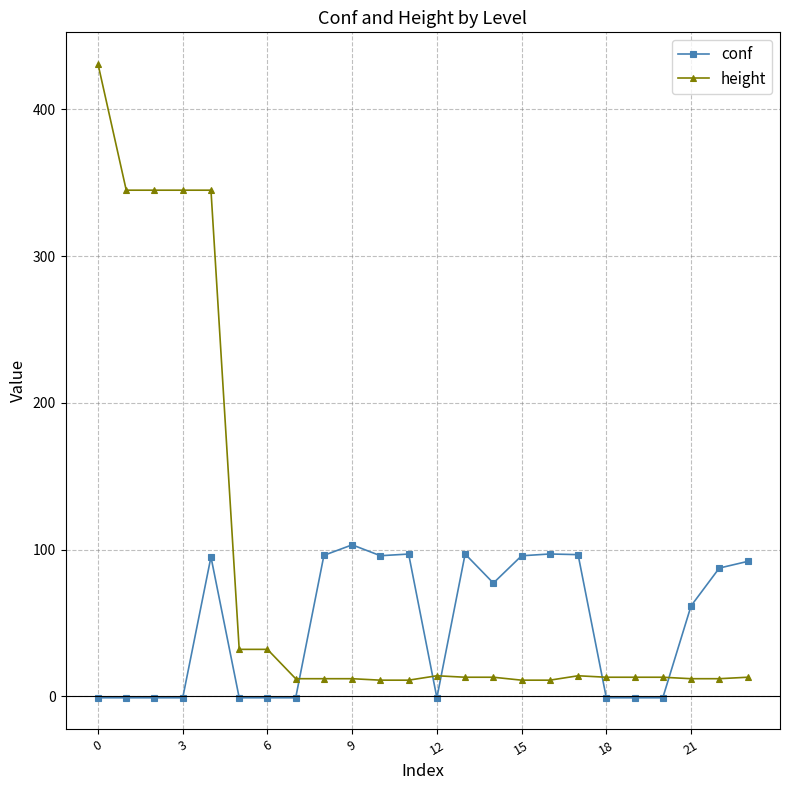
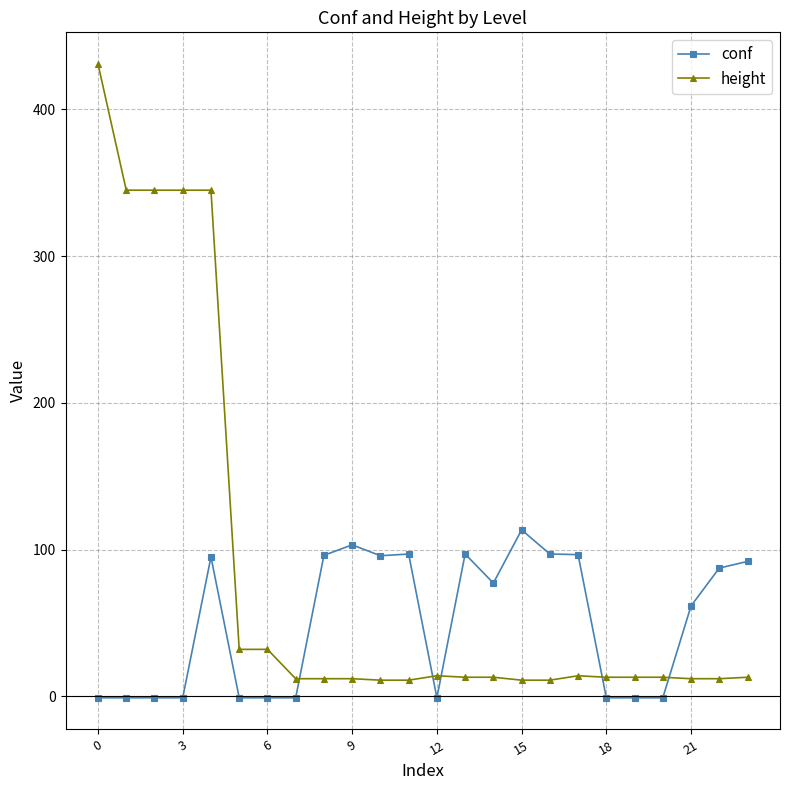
conf, 15: 96 -> 113
